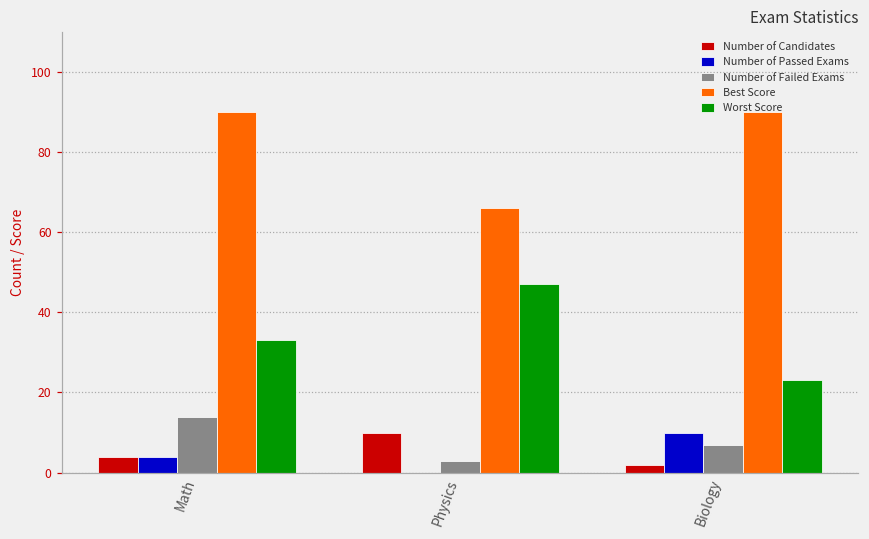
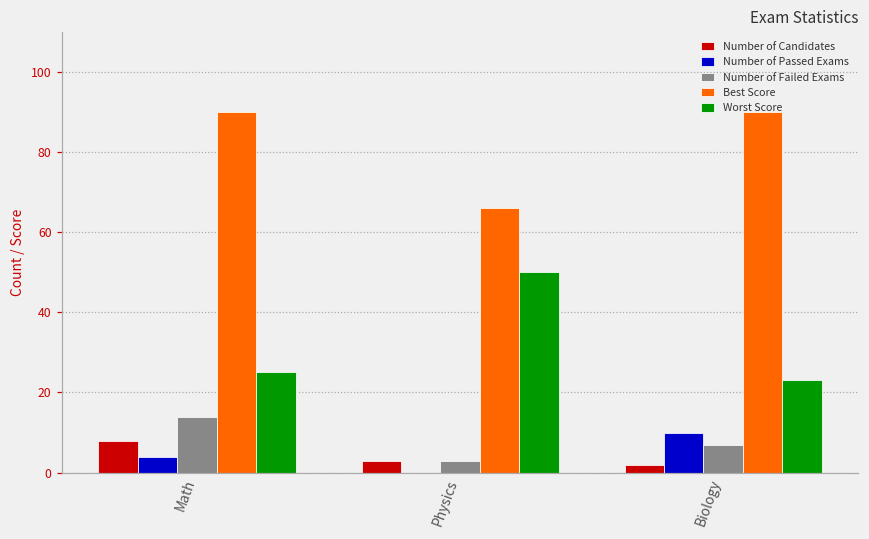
Number of Candidates, Math: 4 -> 8
Worst Score, Math: 33 -> 25
Number of Candidates, Physics: 10 -> 3
Worst Score, Physics: 47 -> 50
